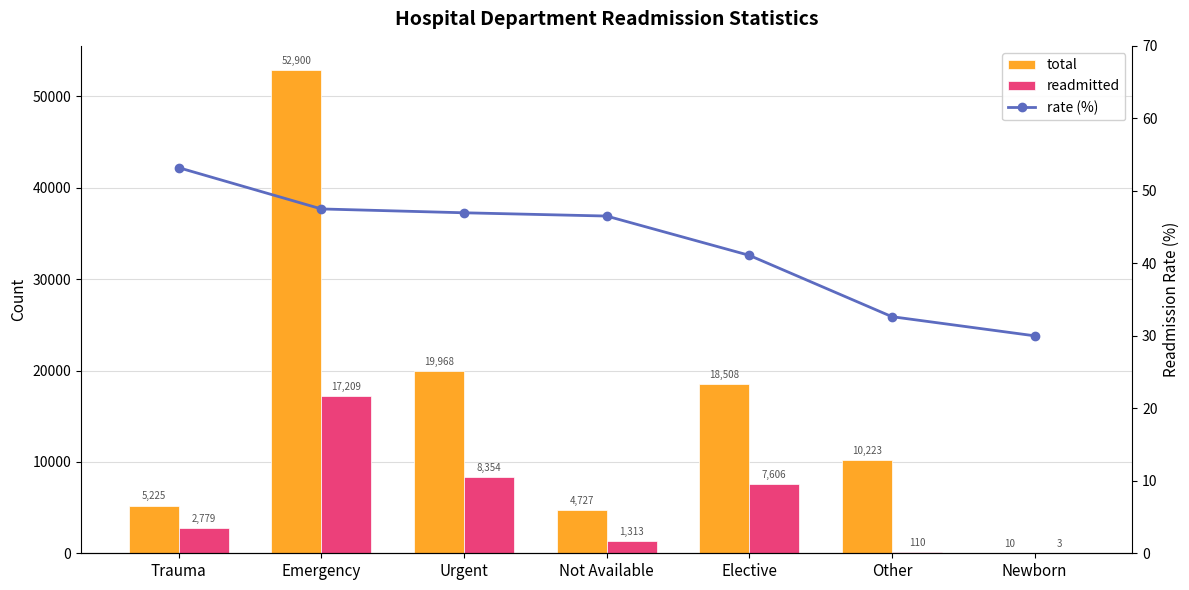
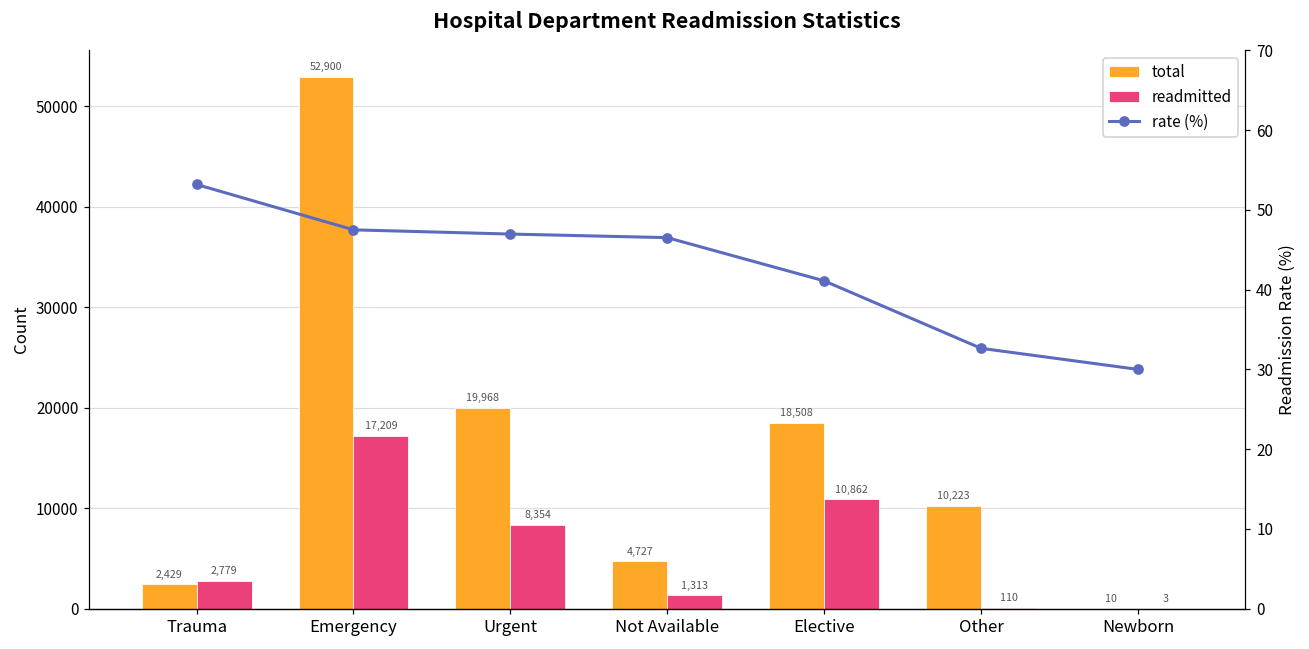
total, Trauma: 5,225 -> 2,429
readmitted, Elective: 7,606 -> 10,862
